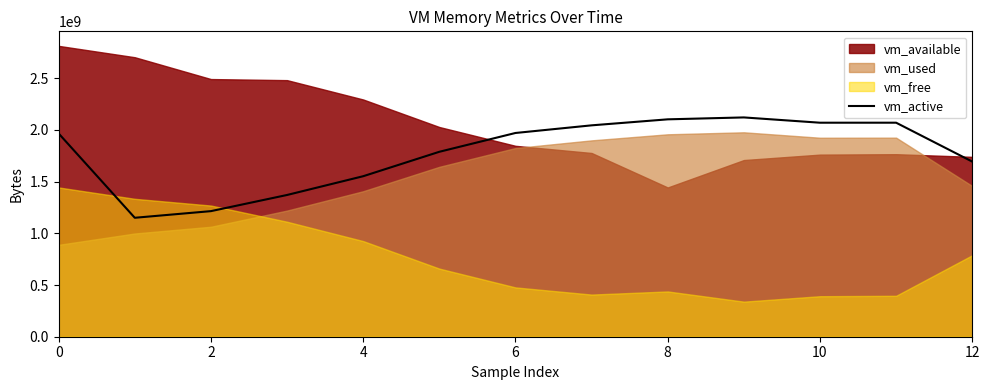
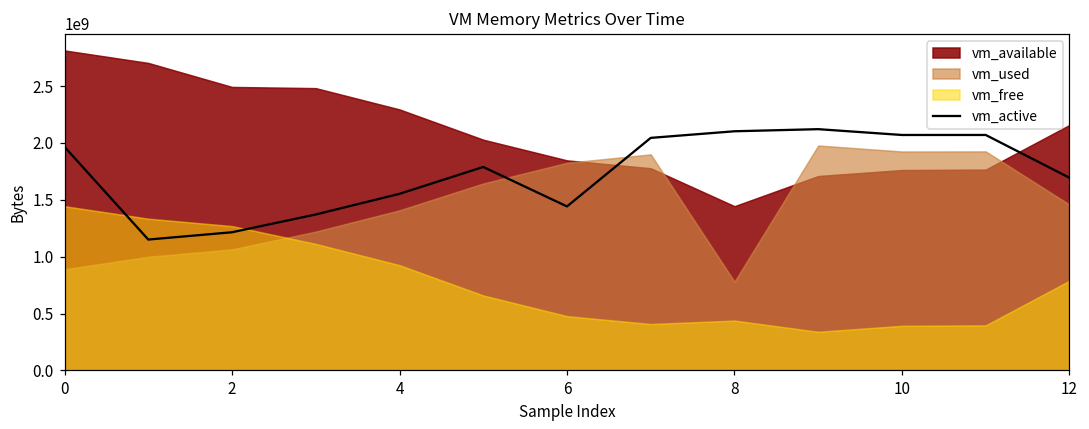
vm_active, 6: 1970000000 -> 1440000000
vm_used, 8: 1960000000 -> 780000000
vm_available, 12: 1740000000 -> 2160000000
